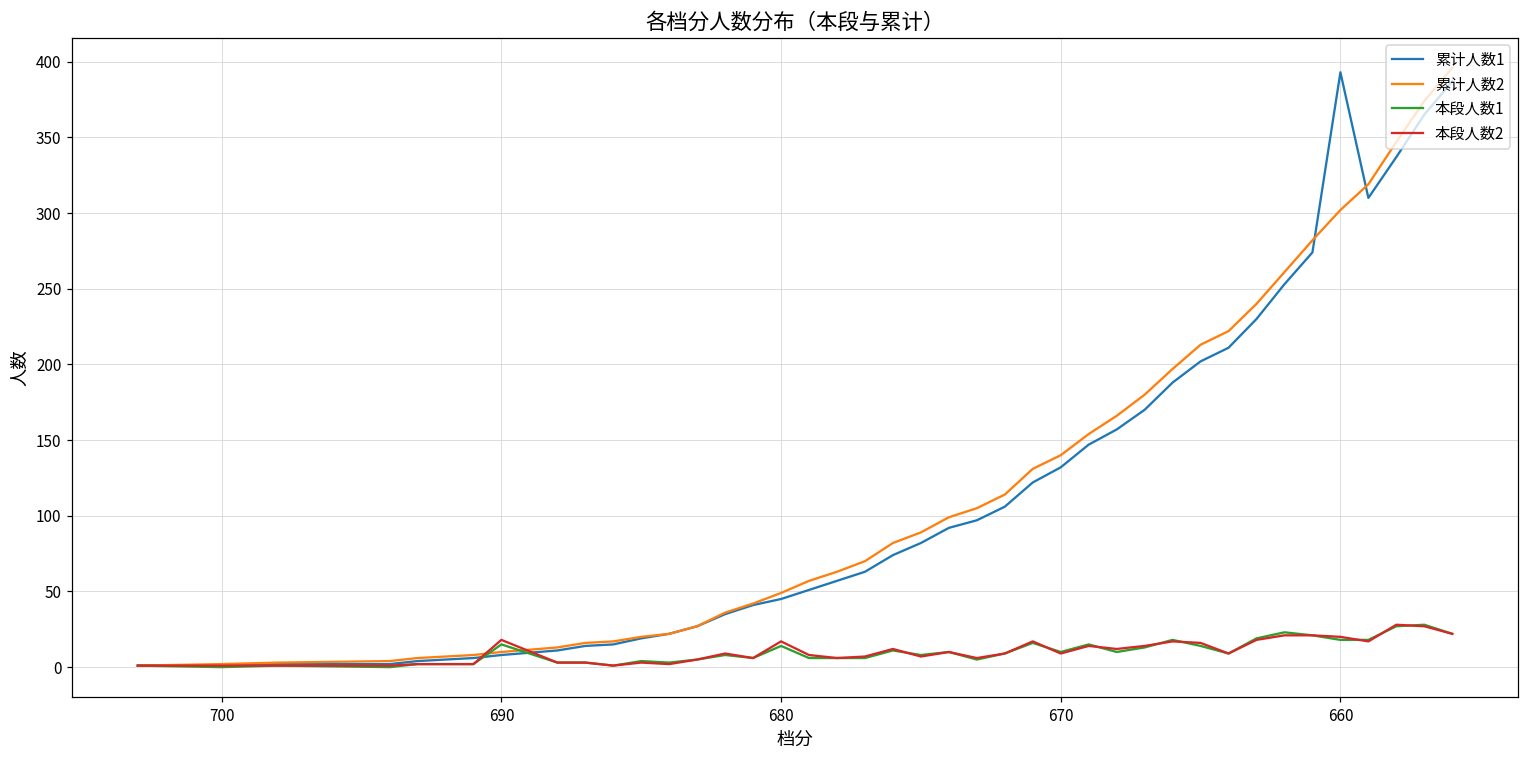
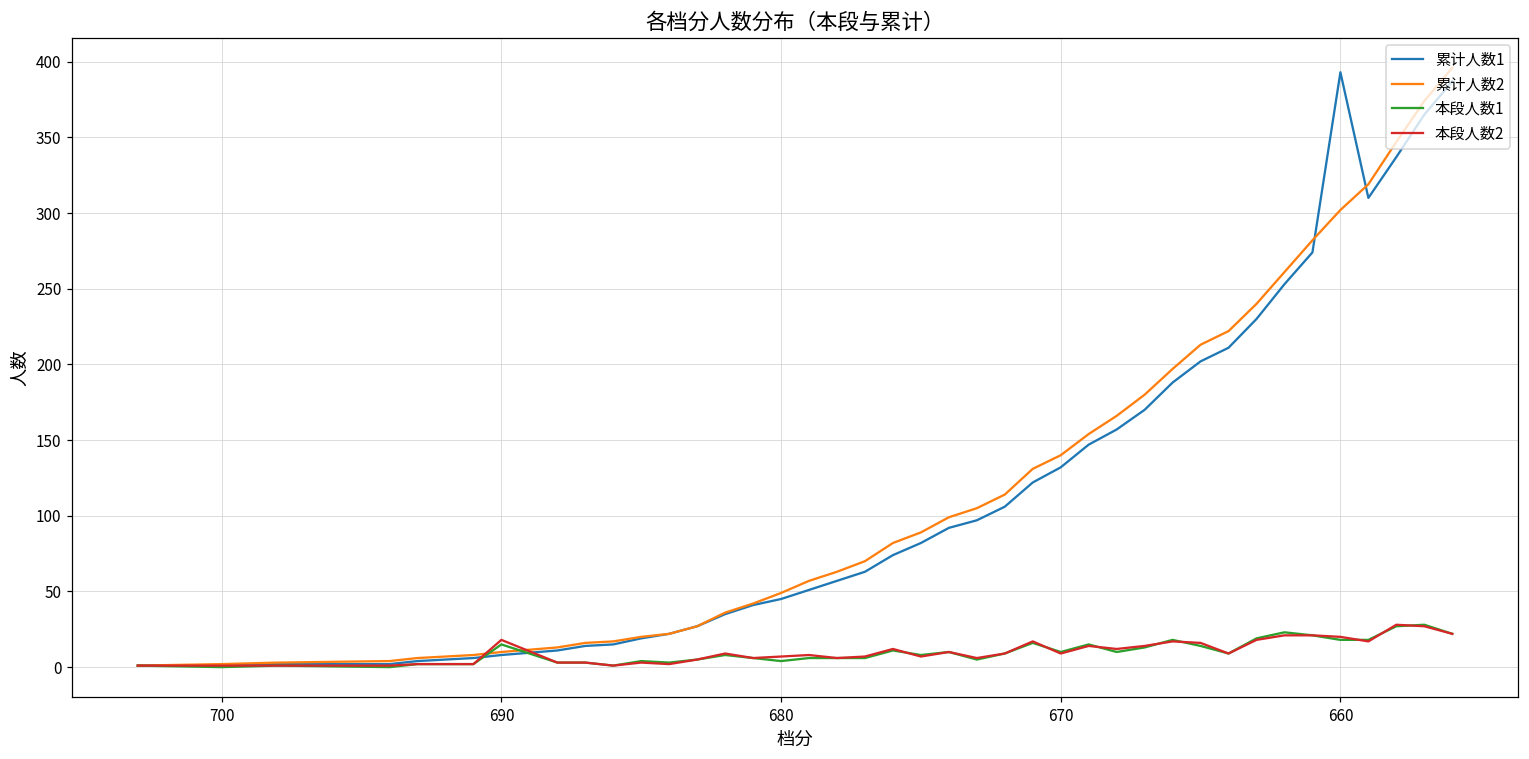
本段人数1, 680: 14 -> 4
本段人数2, 680: 17 -> 7
